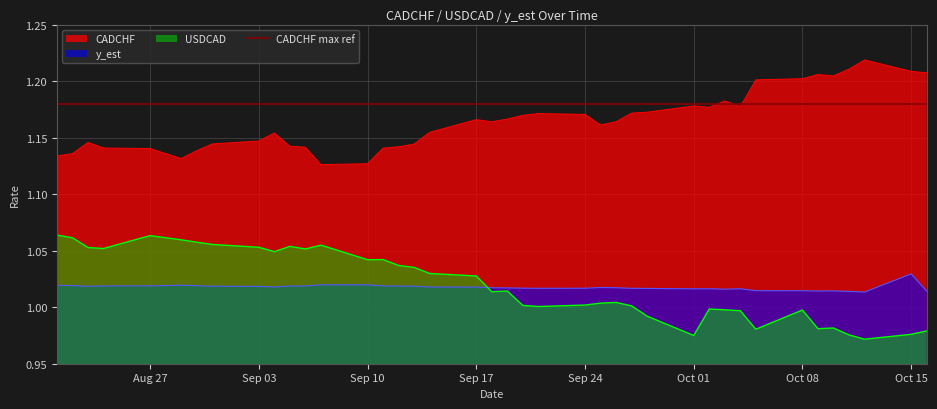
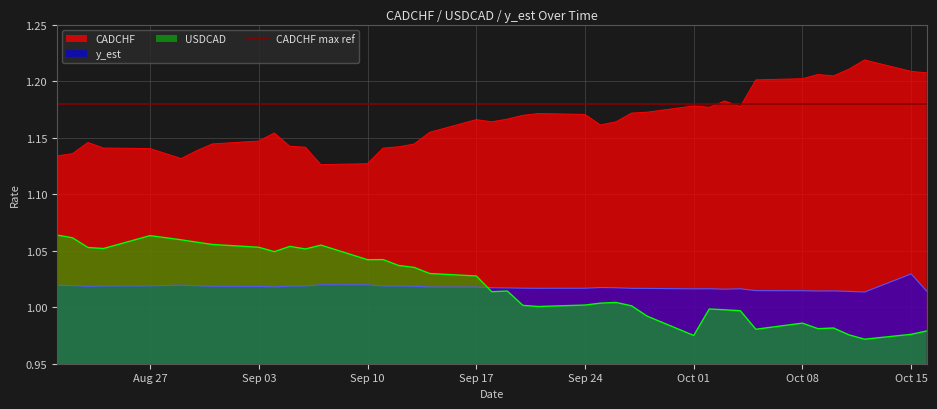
USDCAD, Oct 08: 0.998 -> 0.986
